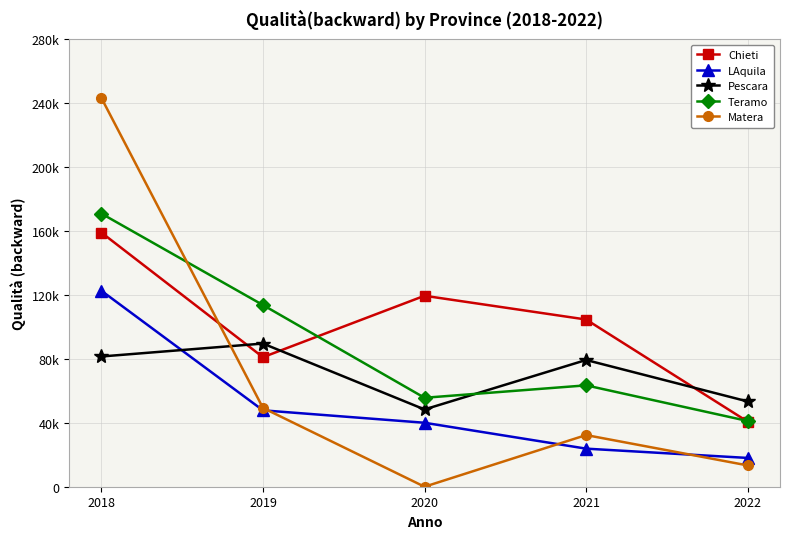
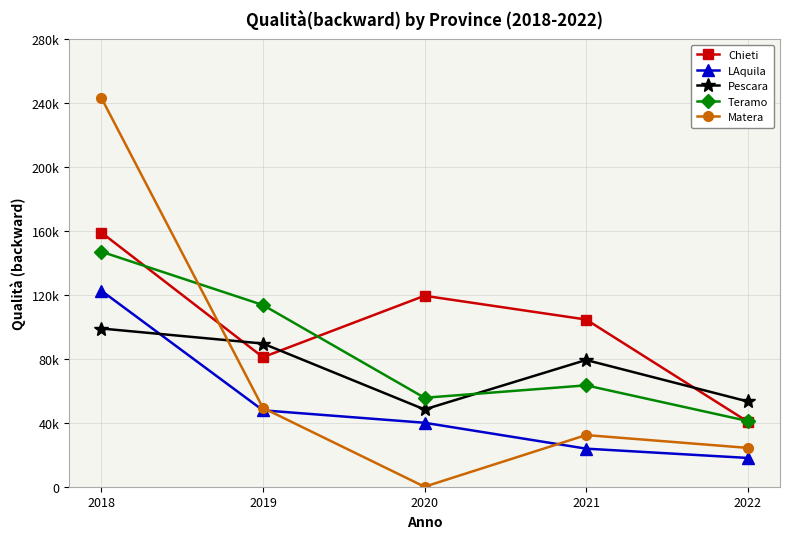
Pescara, 2018: 81000 -> 99000
Teramo, 2018: 171000 -> 147000
Matera, 2022: 13000 -> 24000
